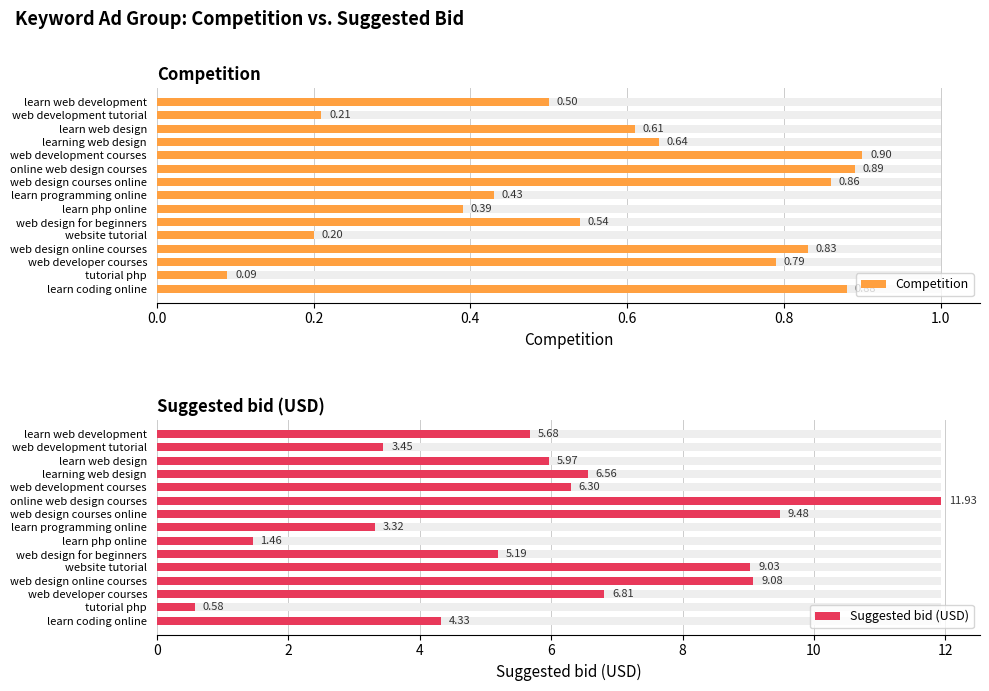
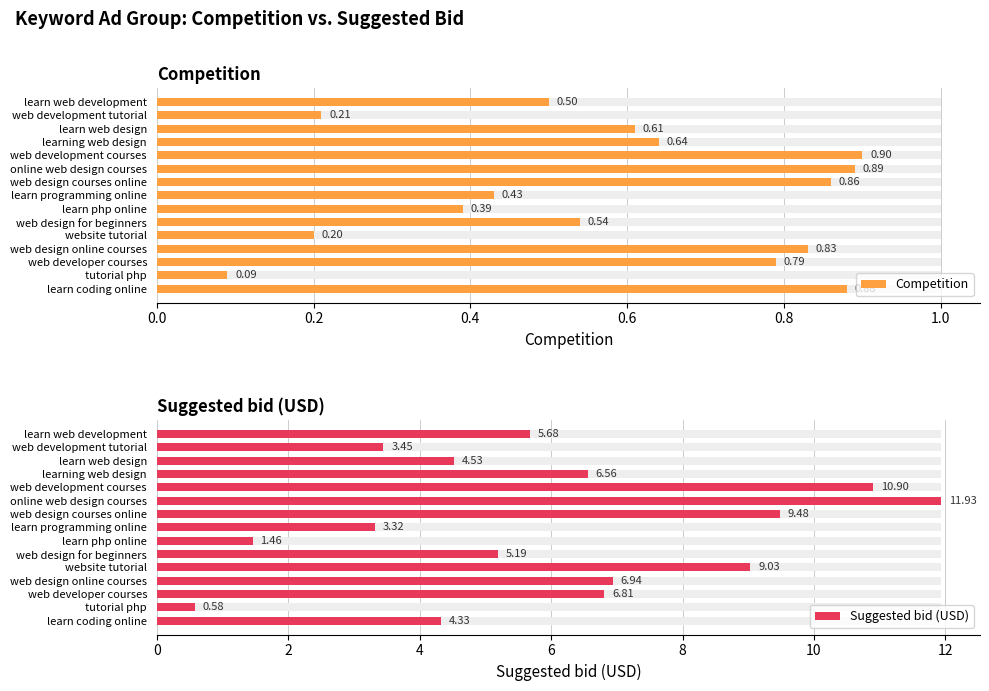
Suggested bid (USD), Suggested bid (USD), learn web design: 5.97 -> 4.53
Suggested bid (USD), Suggested bid (USD), web development courses: 6.30 -> 10.90
Suggested bid (USD), Suggested bid (USD), web design online courses: 9.08 -> 6.94
